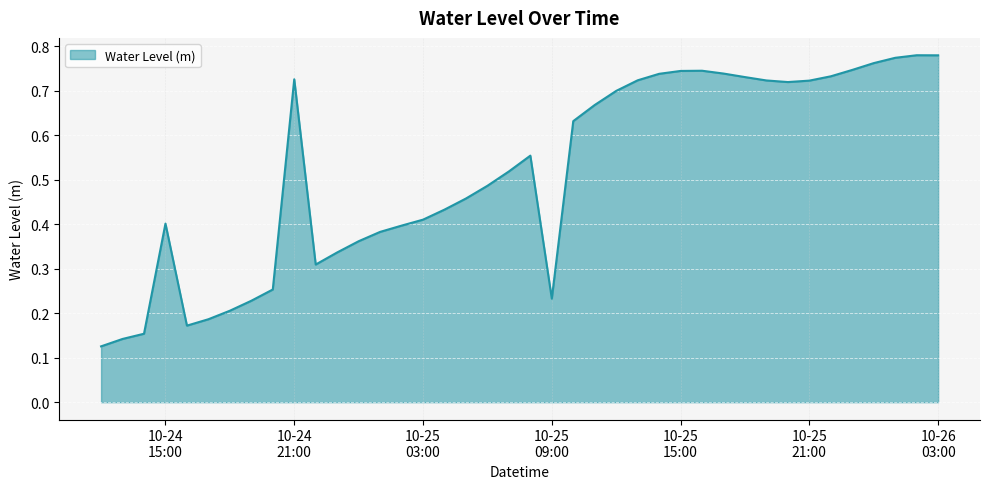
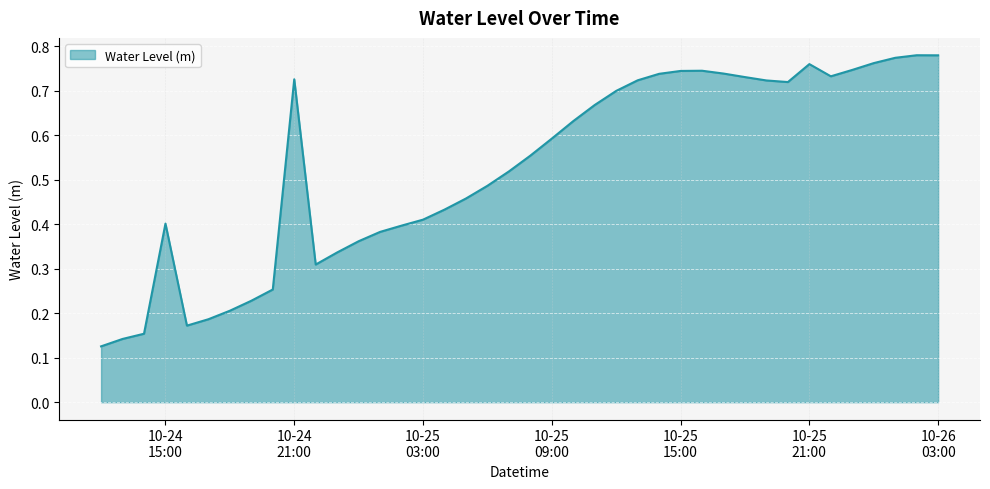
10-25 09:00: 0.23 -> 0.59
10-25 21:00: 0.72 -> 0.76
